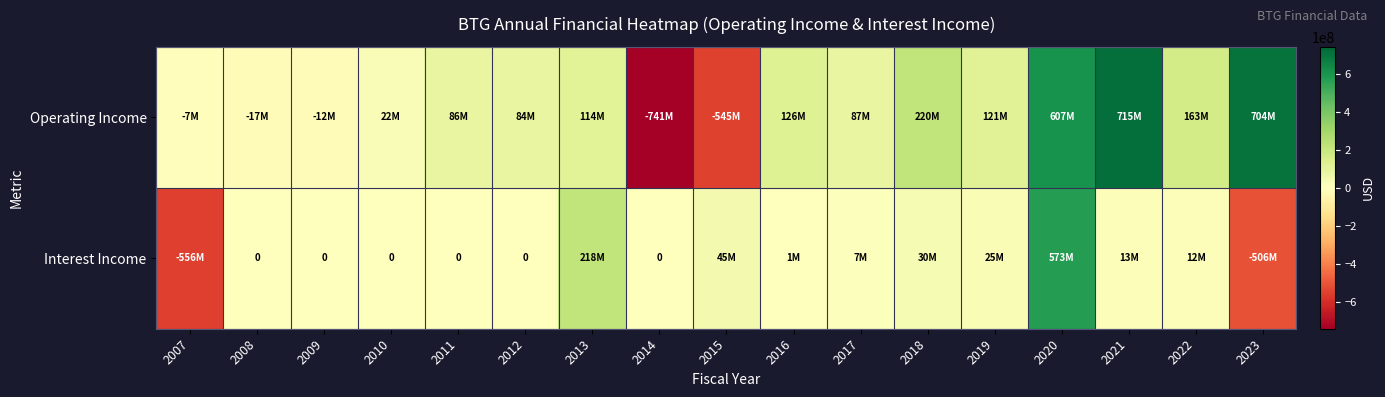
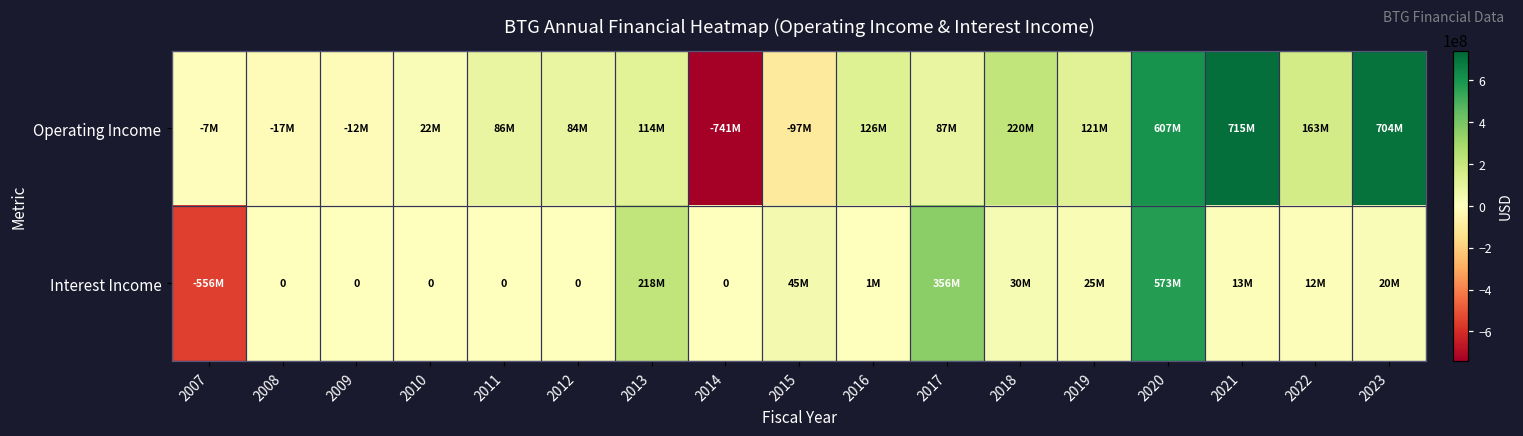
Operating Income, 2015: -545M -> -97M
Interest Income, 2017: 7M -> 356M
Interest Income, 2023: -506M -> 20M
